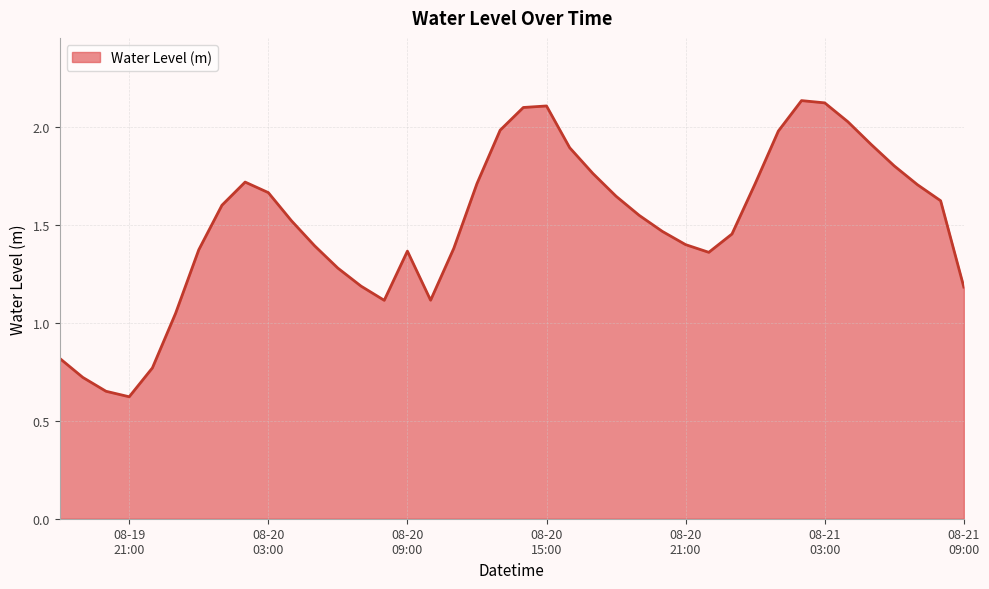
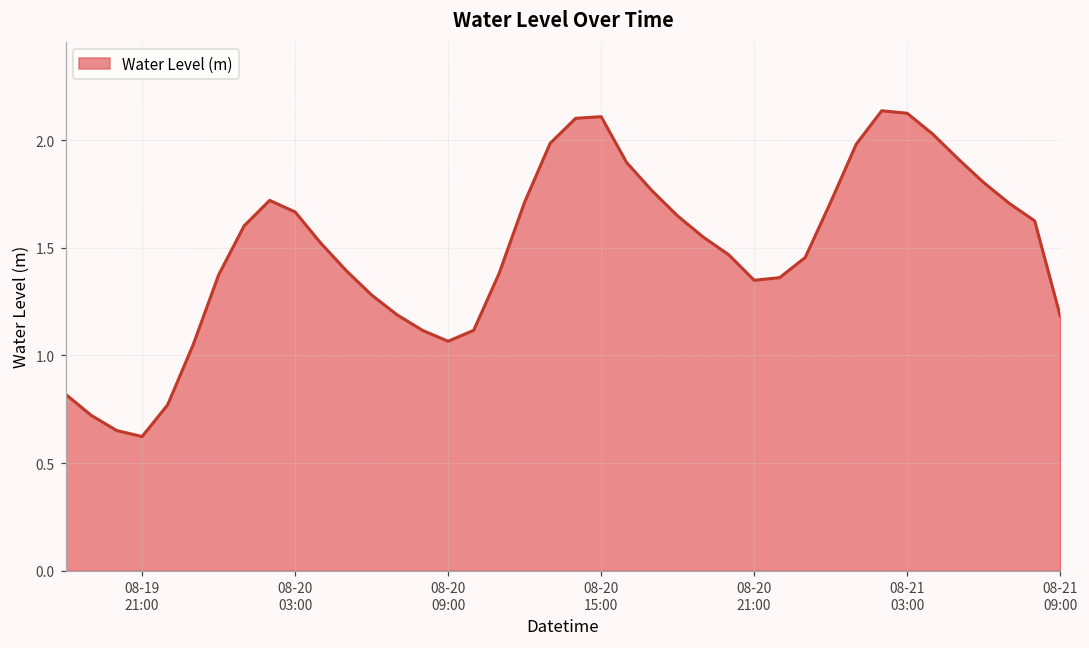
08-20 09:00: 1.37 -> 1.07
08-20 21:00: 1.40 -> 1.35
